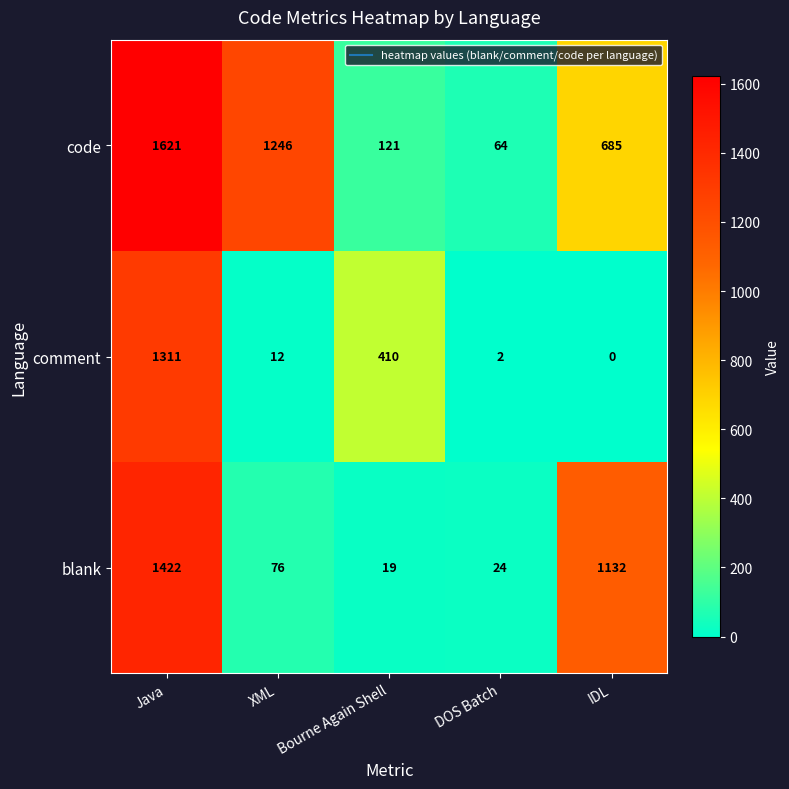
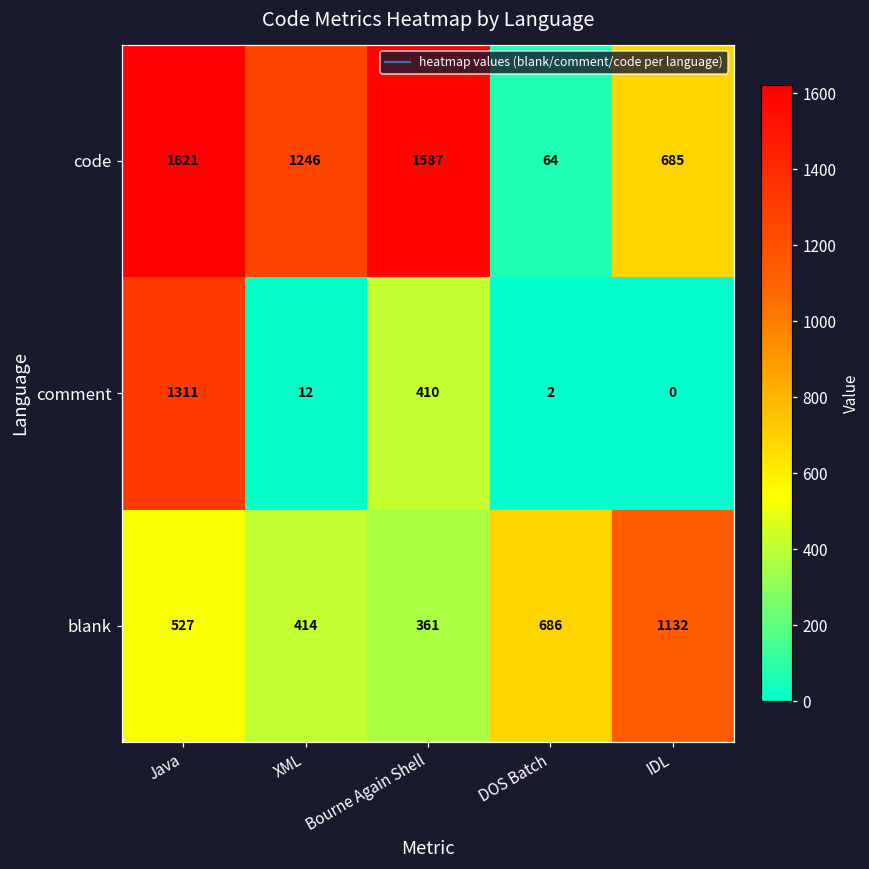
code, Bourne Again Shell: 121 -> 1587
blank, Java: 1422 -> 527
blank, XML: 76 -> 414
blank, Bourne Again Shell: 19 -> 361
blank, DOS Batch: 24 -> 686
